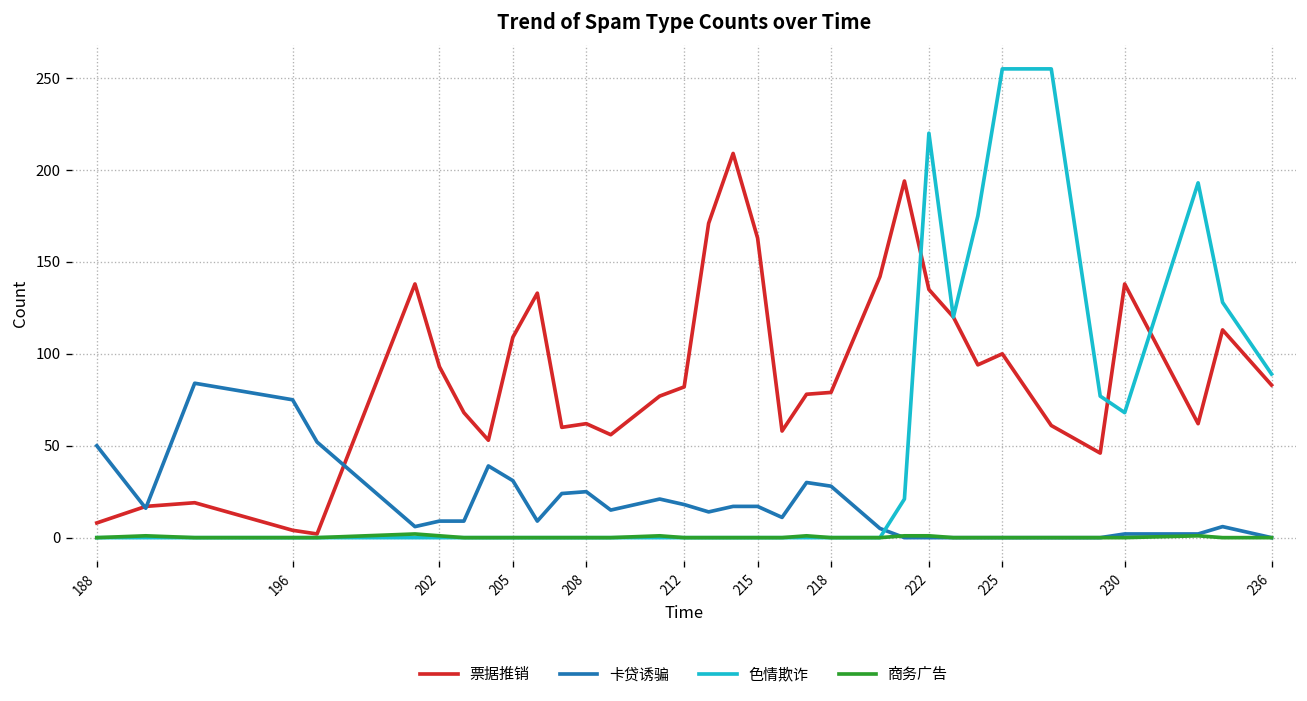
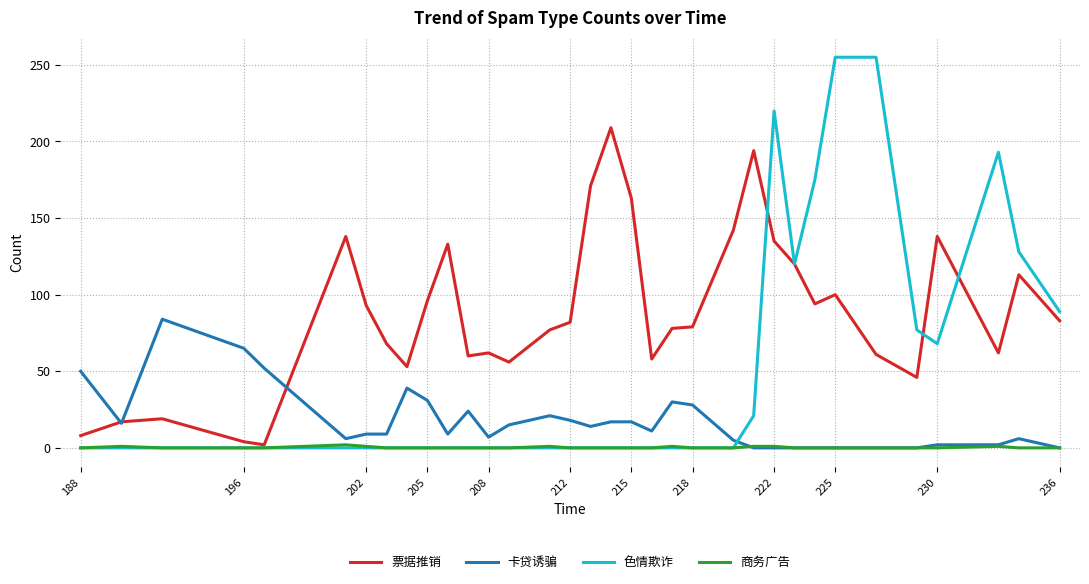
卡贷诱骗, 196: 75 -> 65
票据推销, 205: 109 -> 96
卡贷诱骗, 208: 25 -> 7
